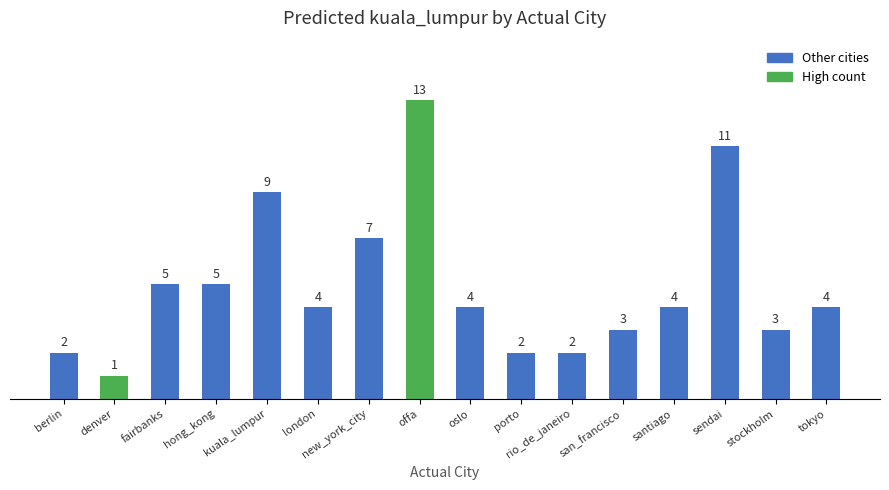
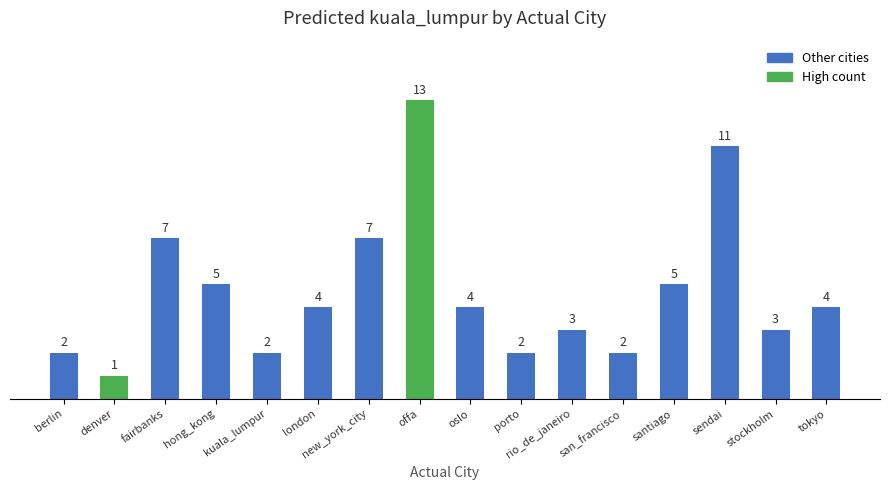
fairbanks: 5 -> 7
kuala_lumpur: 9 -> 2
rio_de_janeiro: 2 -> 3
san_francisco: 3 -> 2
santiago: 4 -> 5
